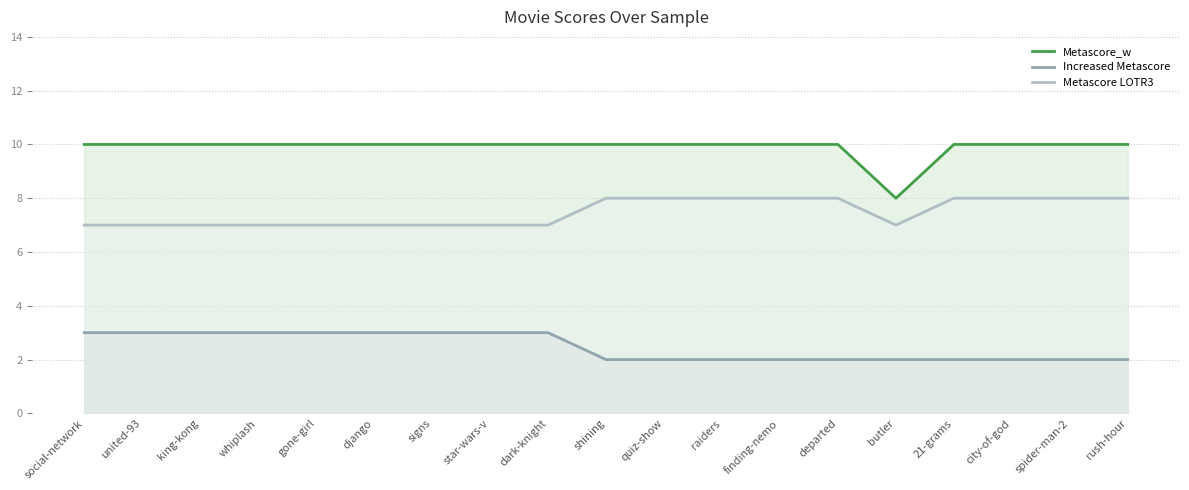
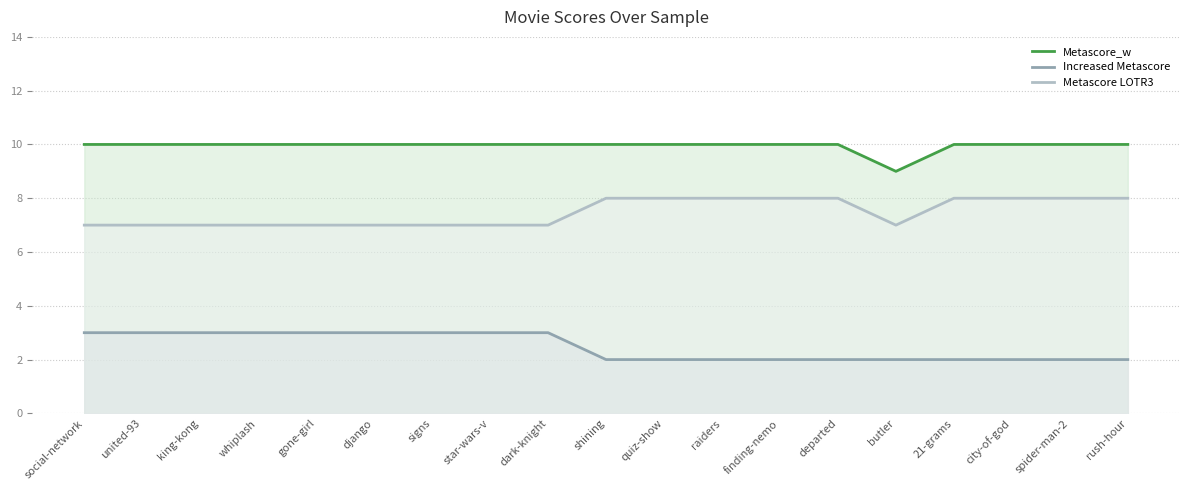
Metascore_w, butler: 8 -> 9
